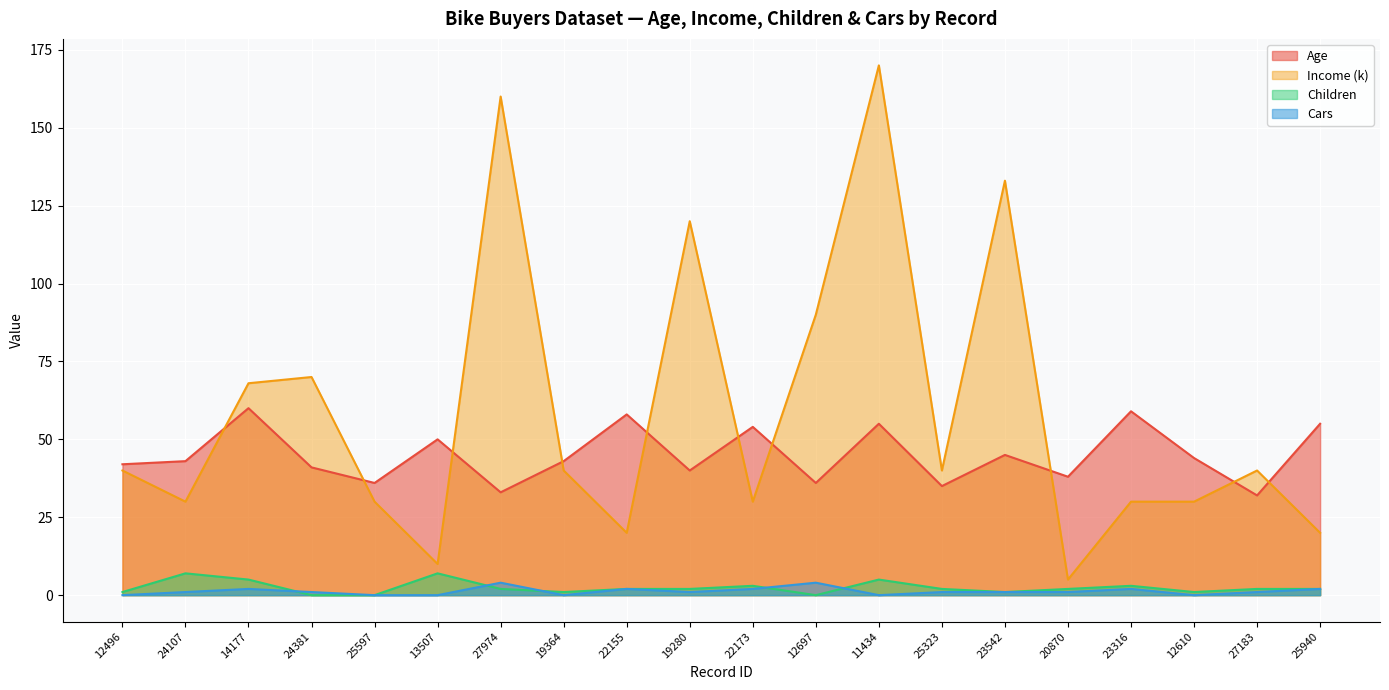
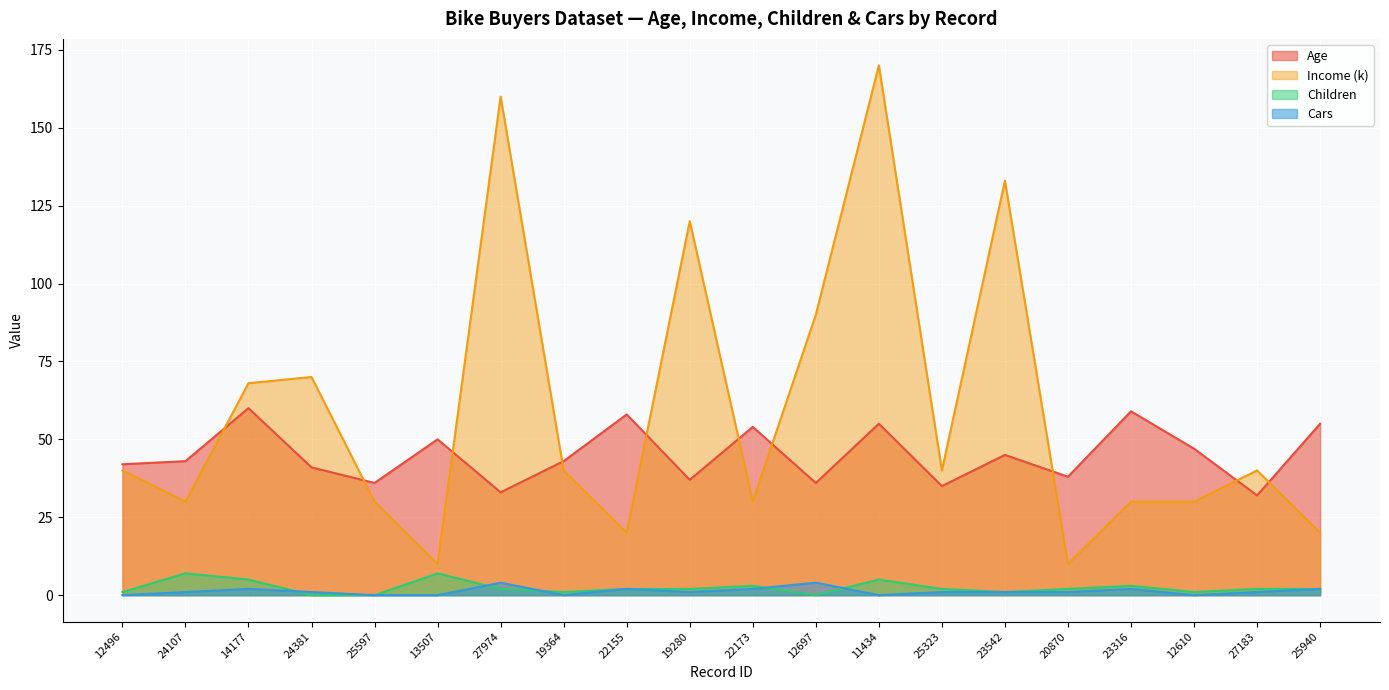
Age, 19280: 40 -> 37
Income (k), 20870: 5 -> 10
Age, 12610: 44 -> 47
